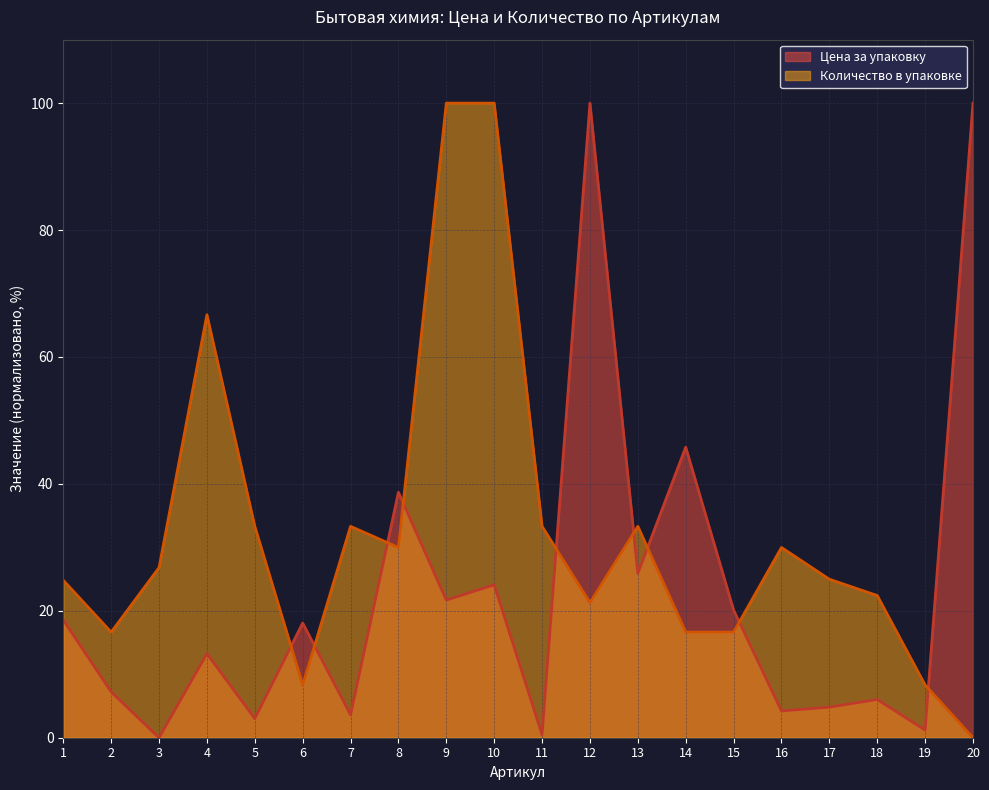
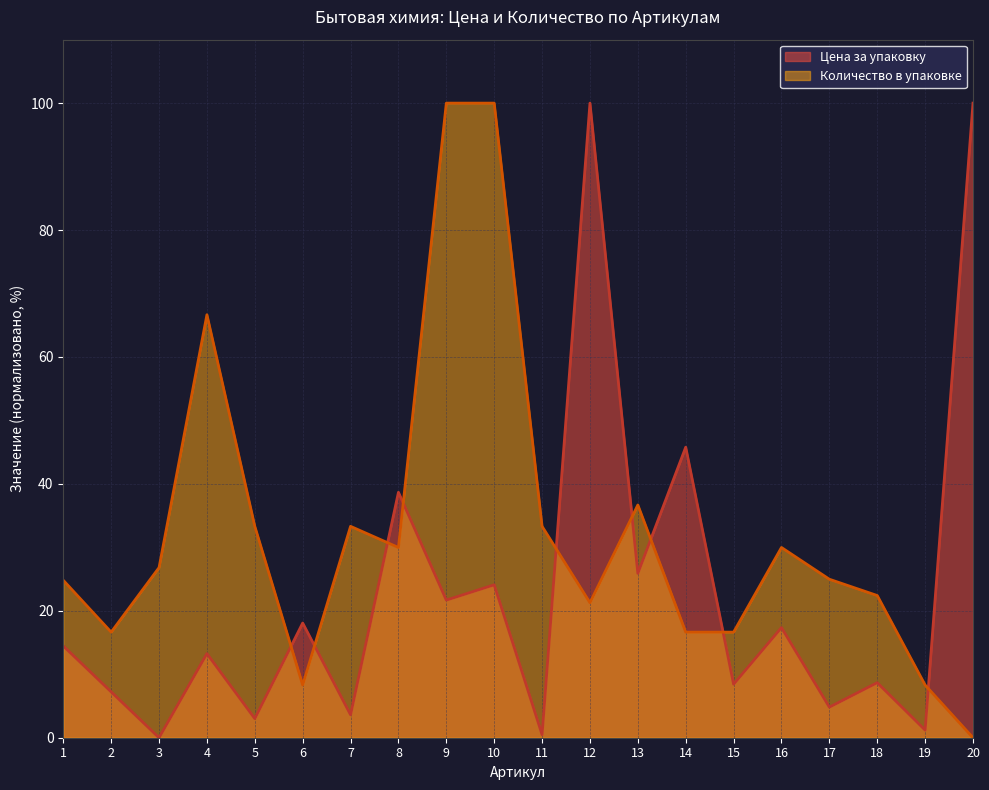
Цена за упаковку, 1: 19 -> 14
Количество в упаковке, 13: 33 -> 37
Цена за упаковку, 15: 20 -> 8
Цена за упаковку, 16: 4 -> 17
Цена за упаковку, 18: 6 -> 9
